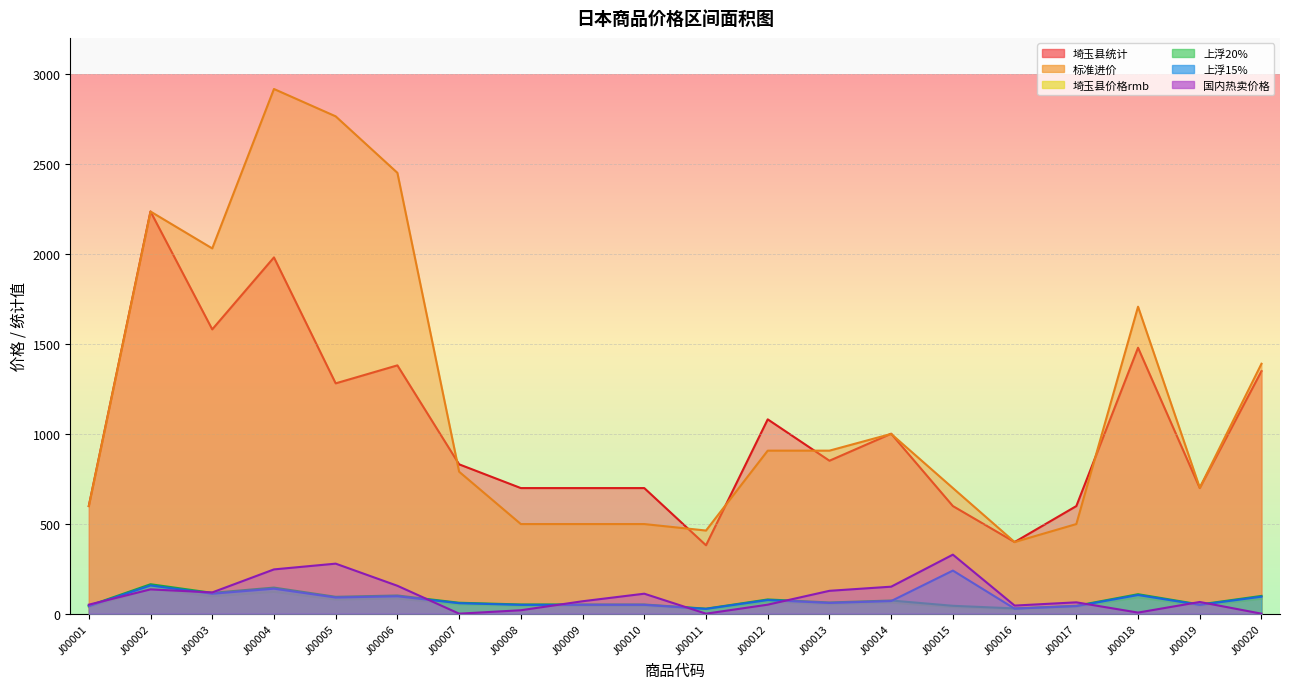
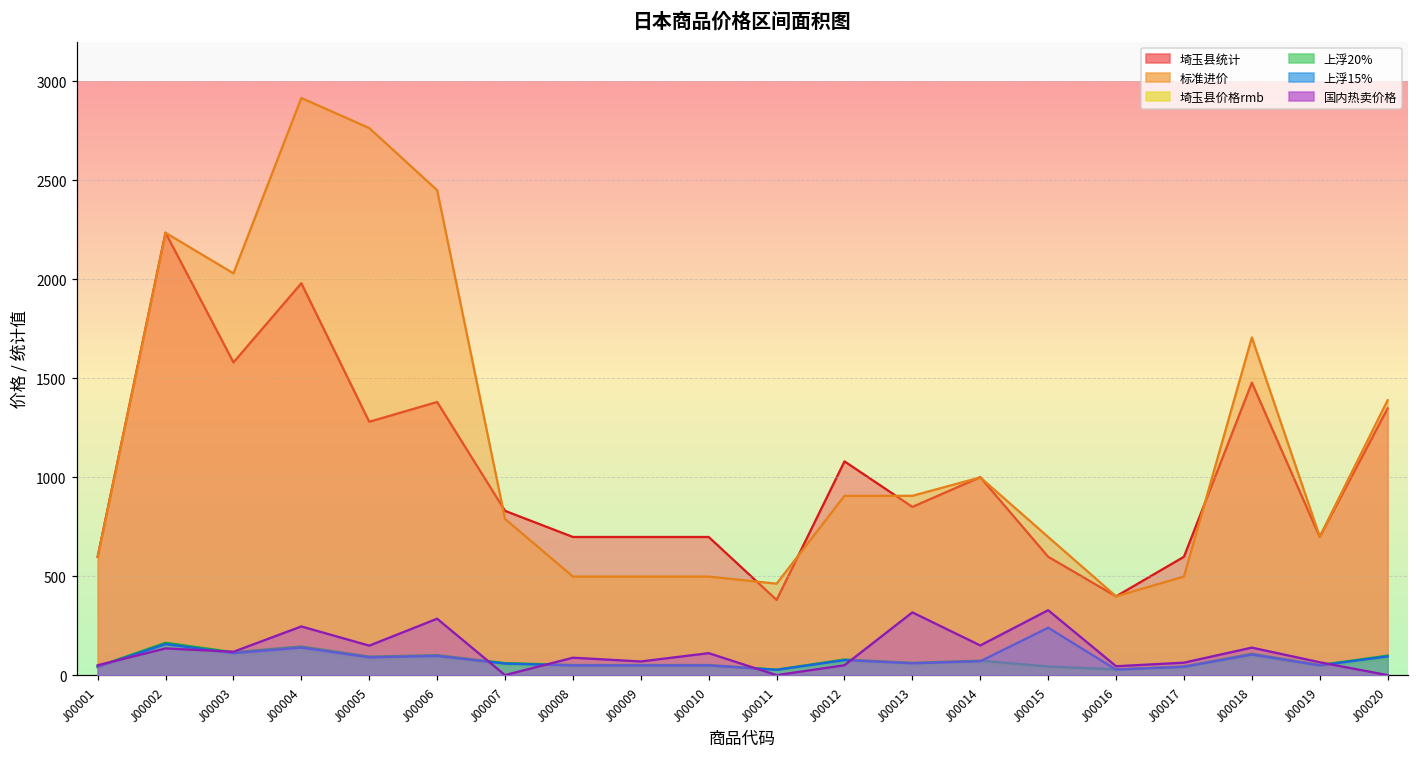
国内热卖价格, J00005: 280 -> 150
国内热卖价格, J00006: 160 -> 290
国内热卖价格, J00008: 20 -> 90
国内热卖价格, J00013: 130 -> 320
国内热卖价格, J00018: 10 -> 140
